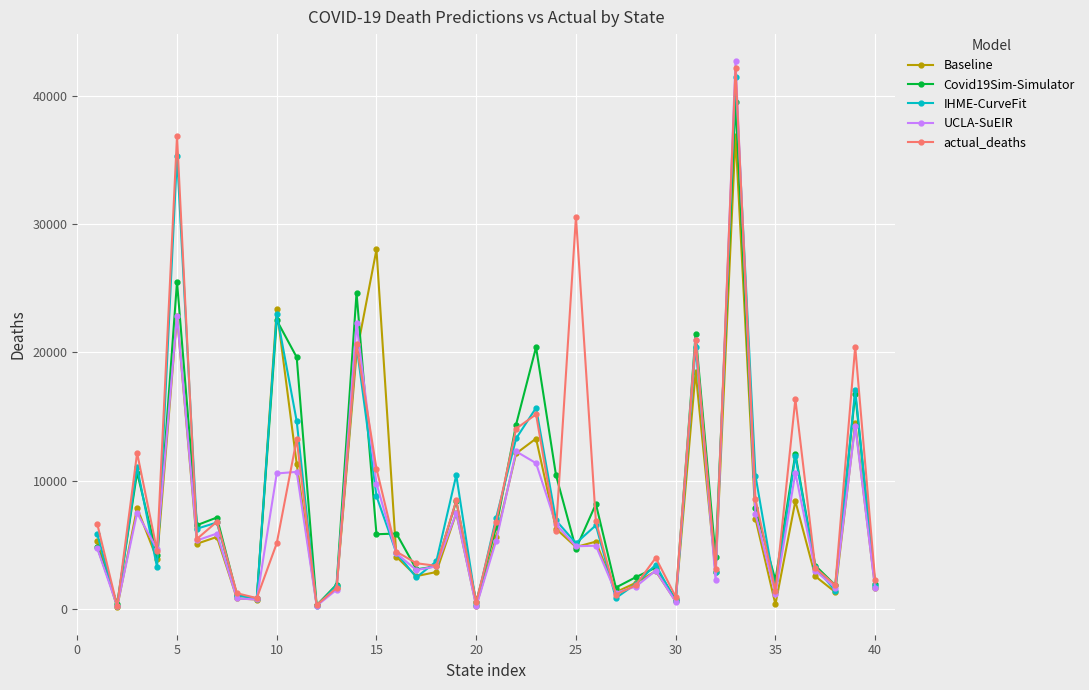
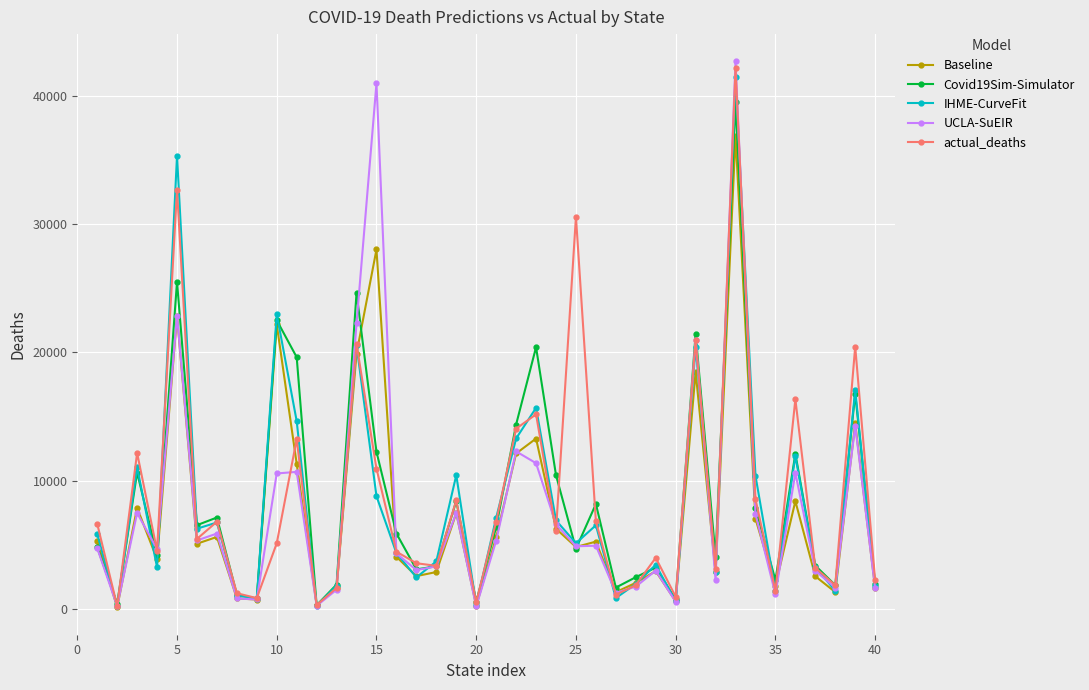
actual_deaths, 5: 36800 -> 32700
Baseline, 10: 23400 -> 22200
Covid19Sim-Simulator, 15: 5800 -> 12300
UCLA-SuEIR, 15: 9800 -> 41000
Baseline, 35: 400 -> 1800
